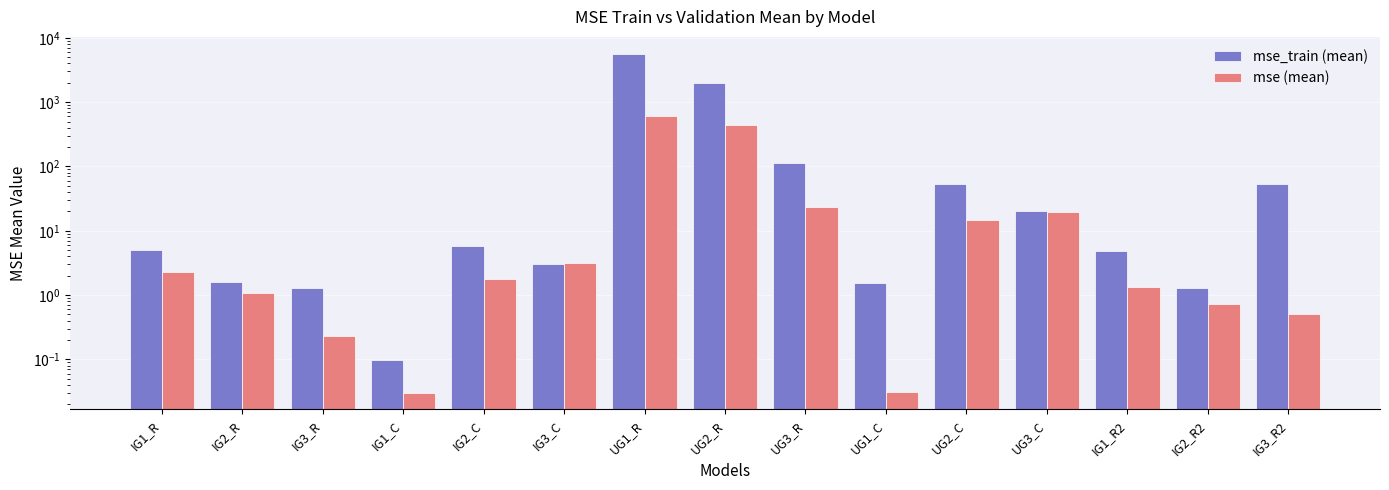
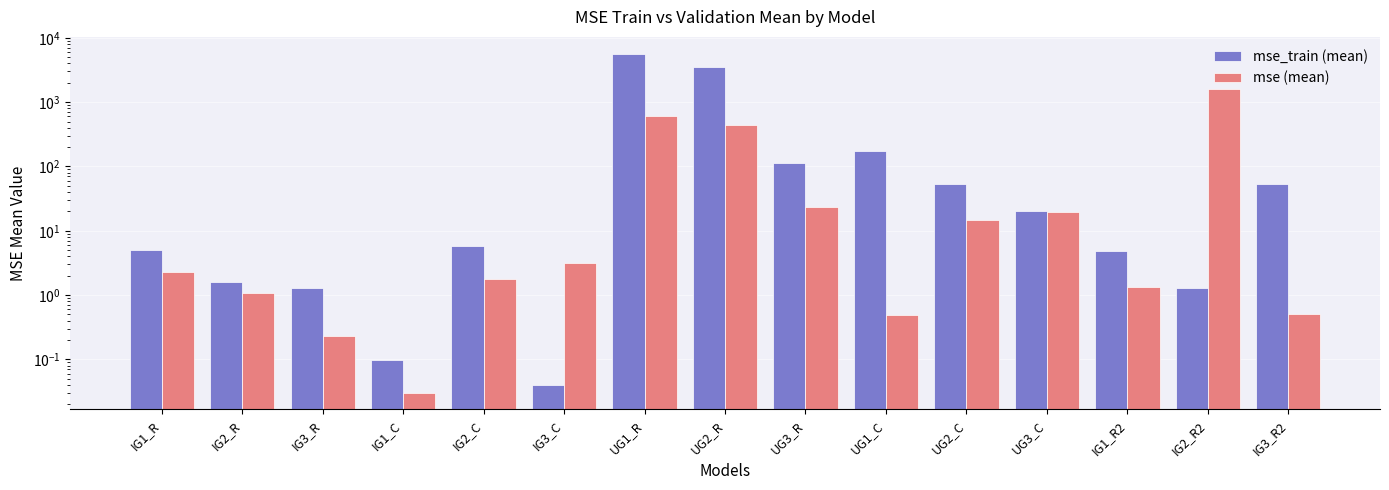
mse_train (mean), IG3_C: 3 -> 0.04
mse_train (mean), UG2_R: 2000 -> 4000
mse_train (mean), UG1_C: 1.5 -> 180
mse (mean), UG1_C: 0.03 -> 0.5
mse (mean), IG2_R2: 0.7 -> 1600
